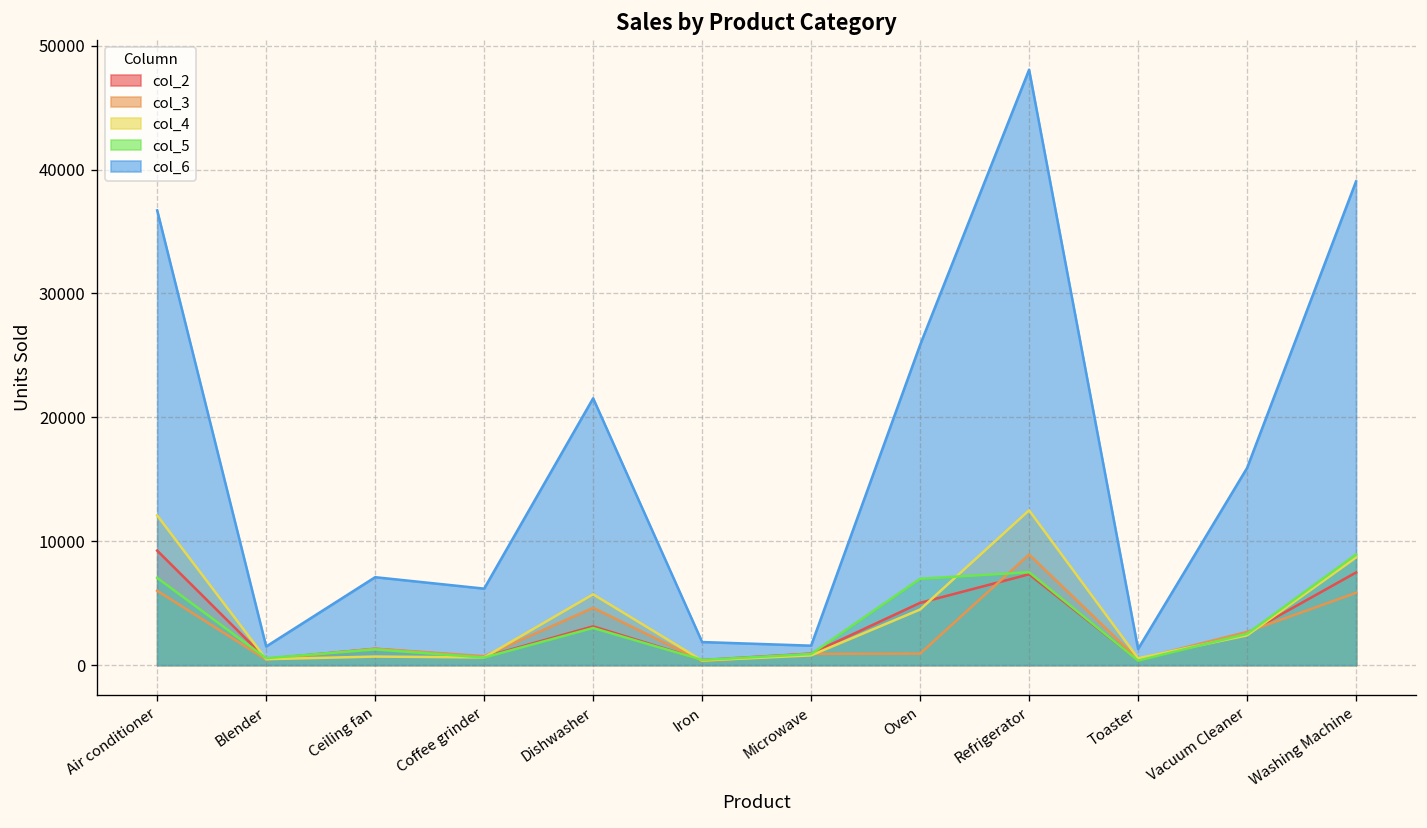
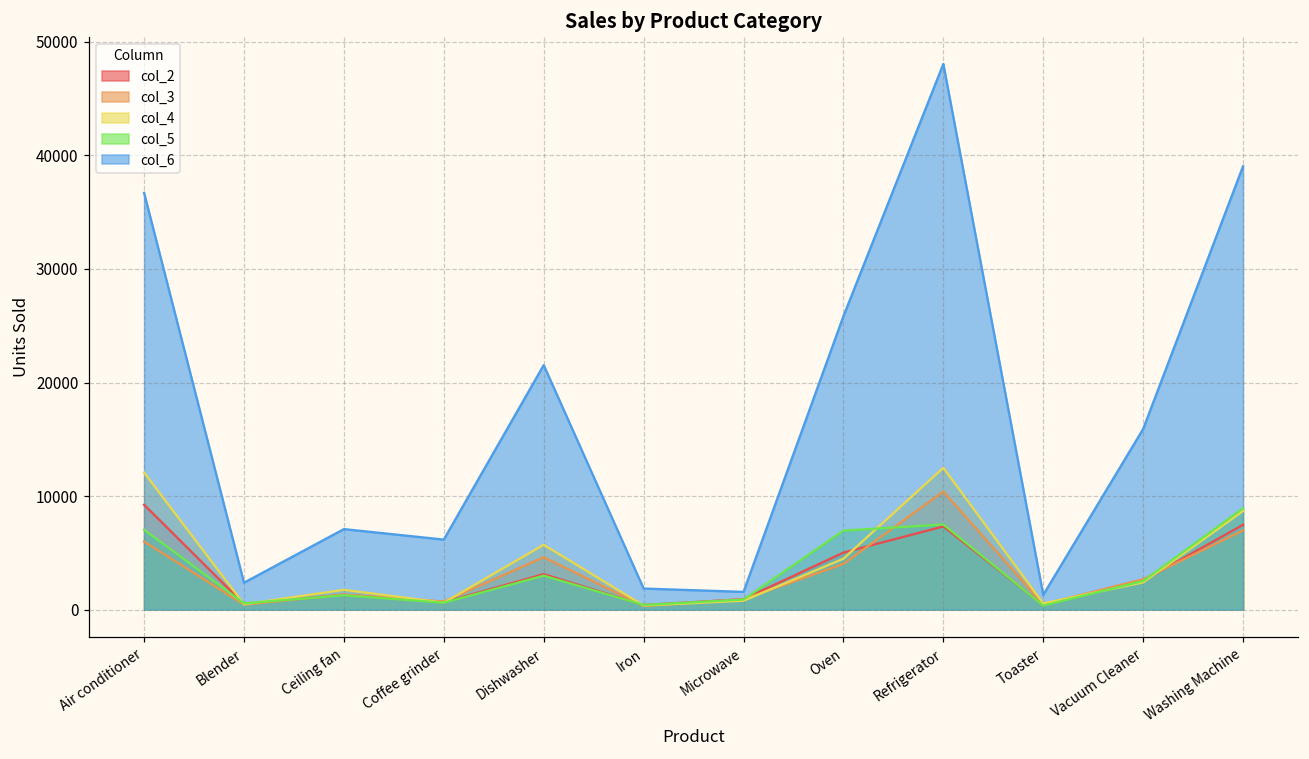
col_6, Blender: 1500 -> 2400
col_4, Ceiling fan: 700 -> 1700
col_3, Oven: 900 -> 4000
col_3, Refrigerator: 8900 -> 10400
col_3, Washing Machine: 5800 -> 7000
